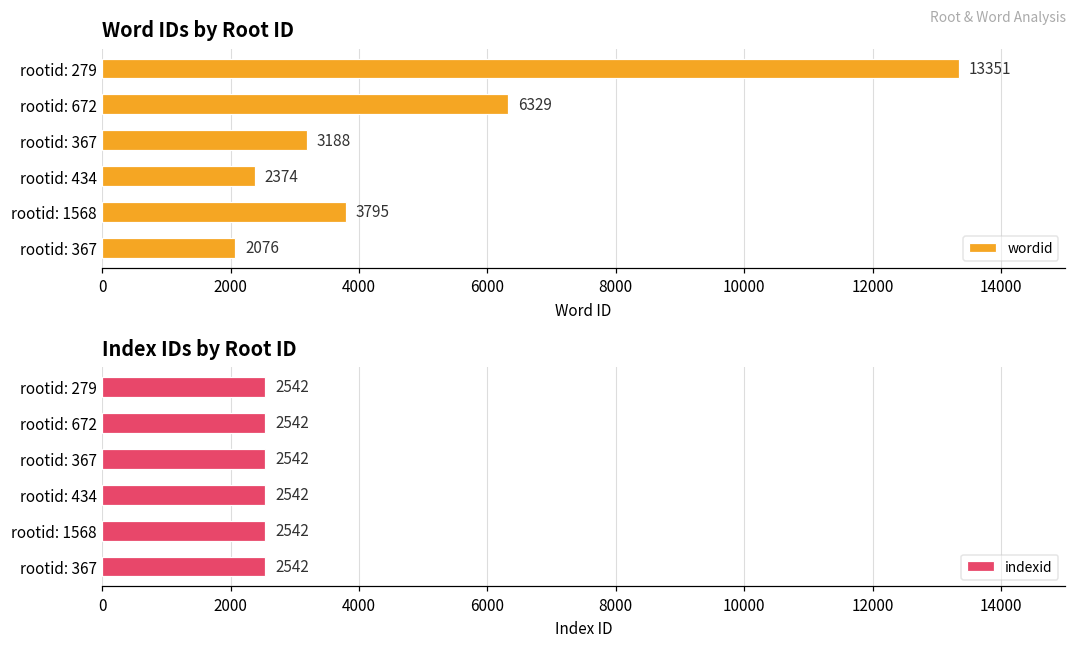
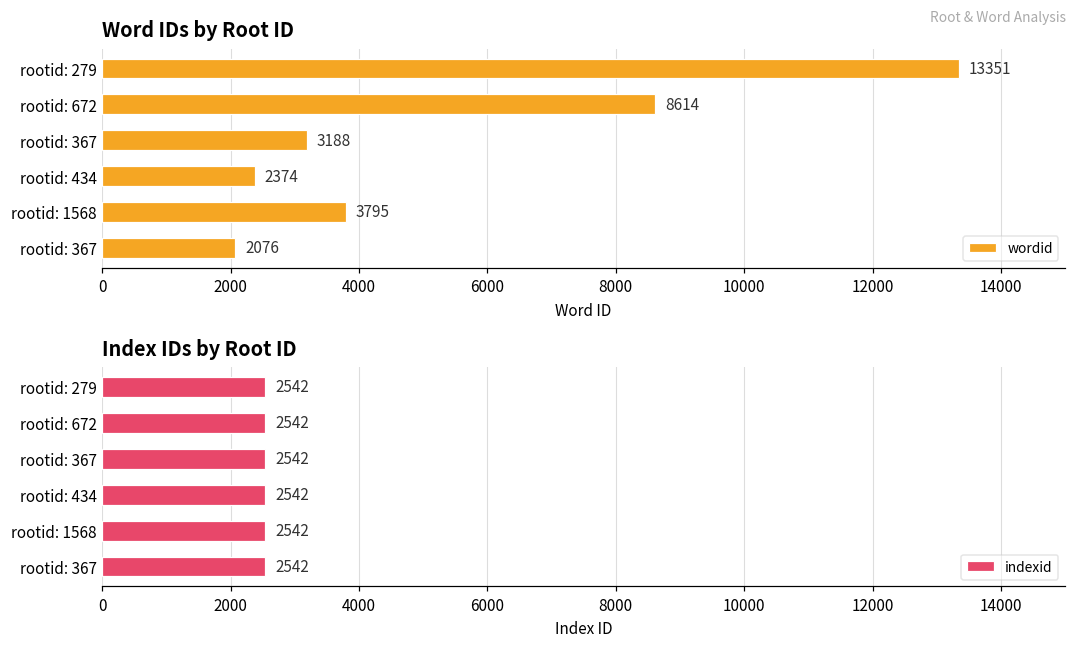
Word IDs by Root ID, rootid: 672: 6329 -> 8614
